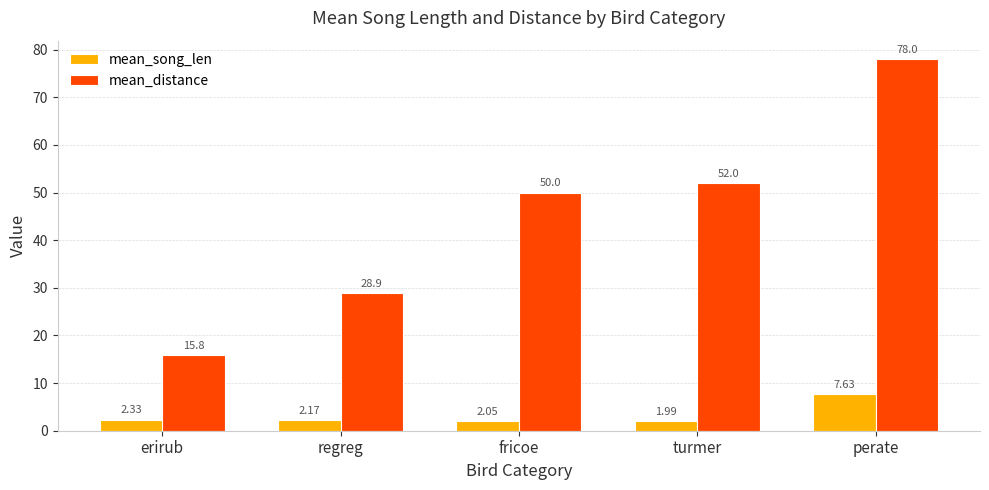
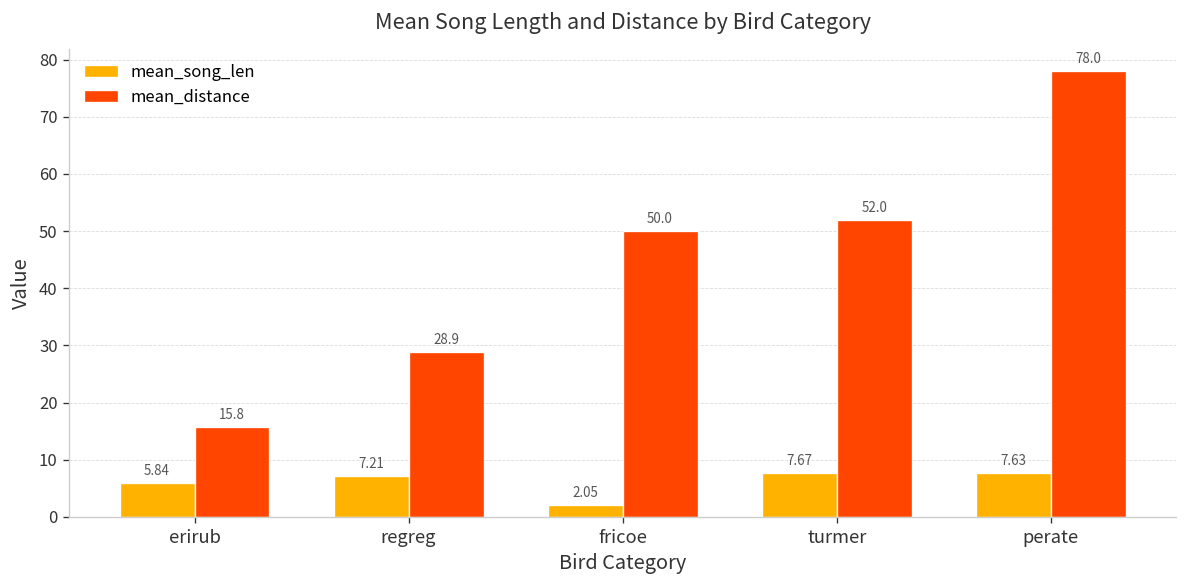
mean_song_len, erirub: 2.33 -> 5.84
mean_song_len, regreg: 2.17 -> 7.21
mean_song_len, turmer: 1.99 -> 7.67
